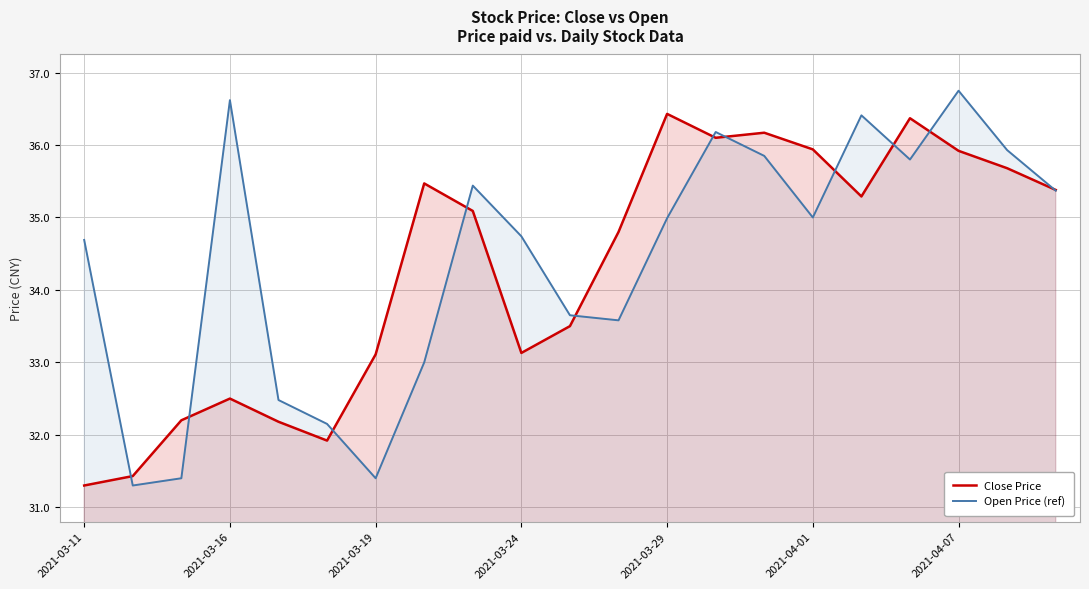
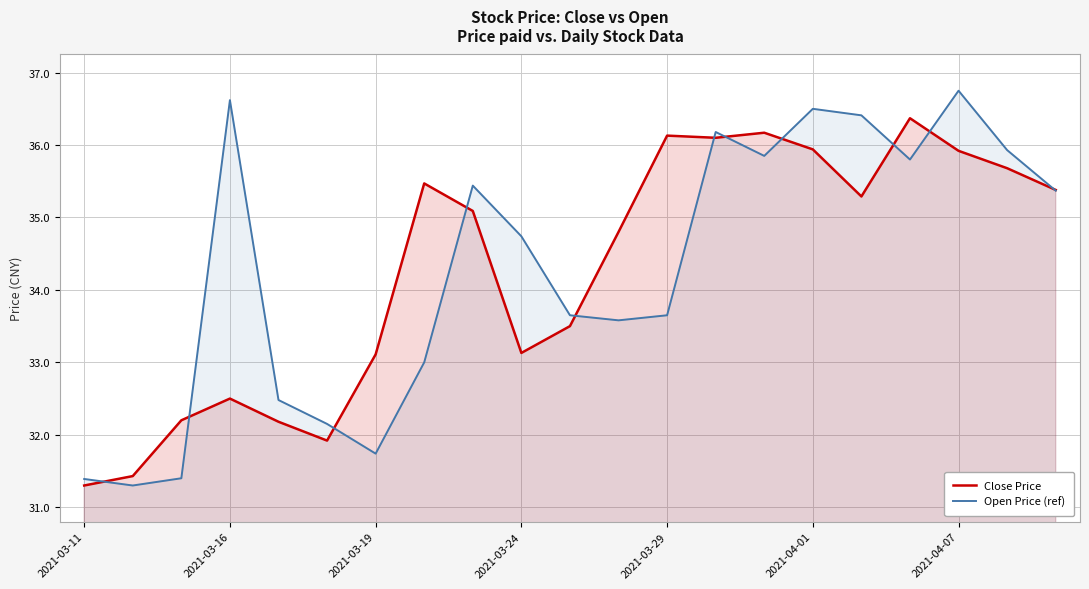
Open Price (ref), 2021-03-11: 34.7 -> 31.4
Open Price (ref), 2021-03-19: 31.4 -> 31.7
Close Price, 2021-03-29: 36.4 -> 36.1
Open Price (ref), 2021-03-29: 35.0 -> 33.7
Open Price (ref), 2021-04-01: 35.0 -> 36.5
